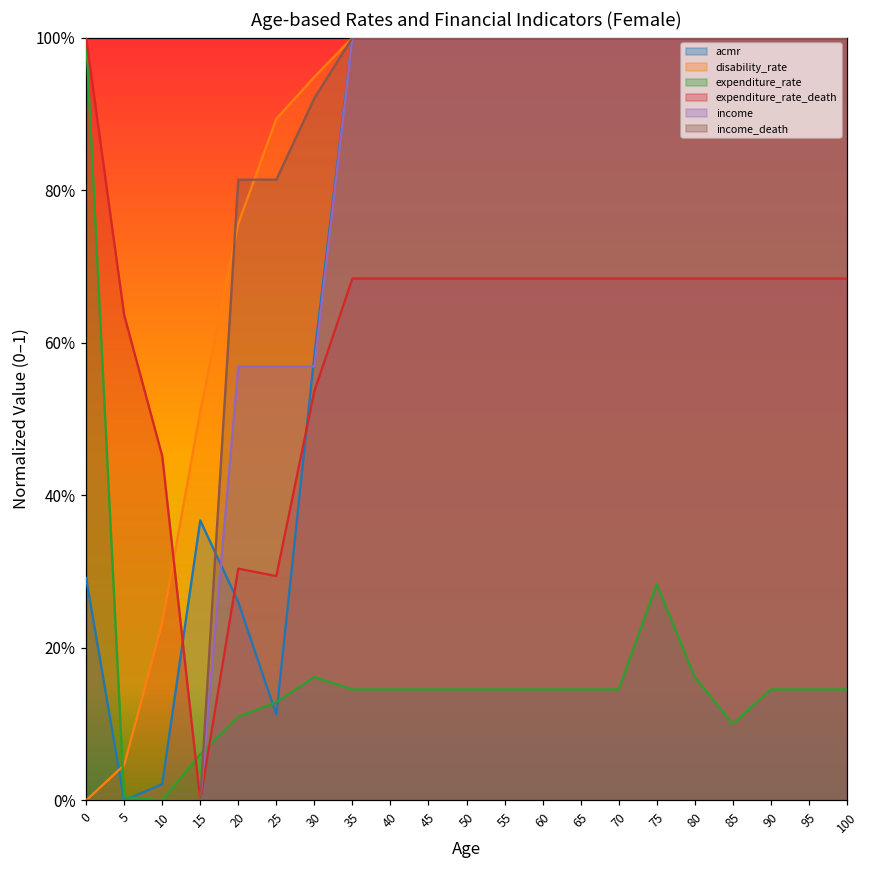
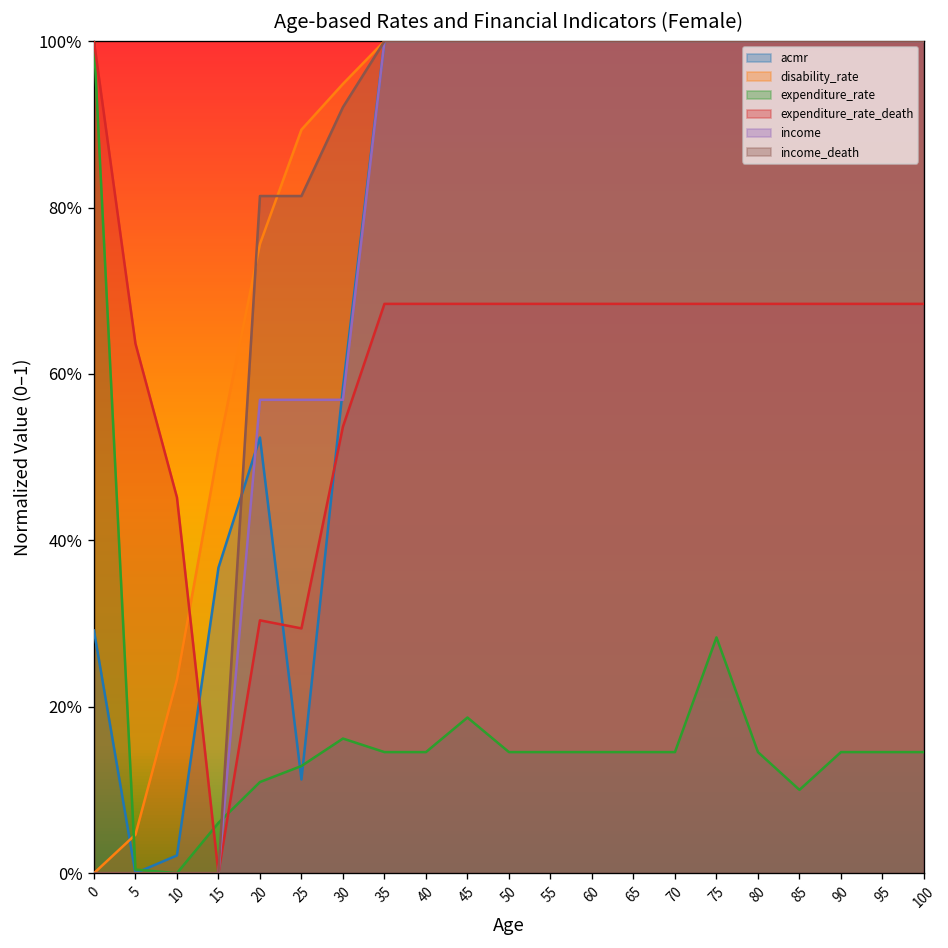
acmr, 20: 26% -> 52%
expenditure_rate, 45: 15% -> 19%
expenditure_rate, 80: 16% -> 15%
